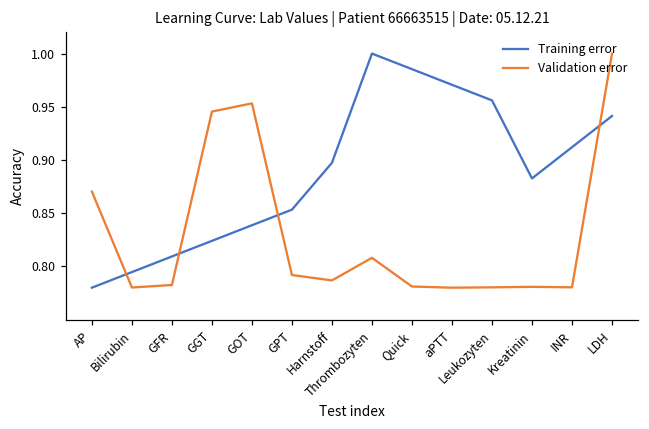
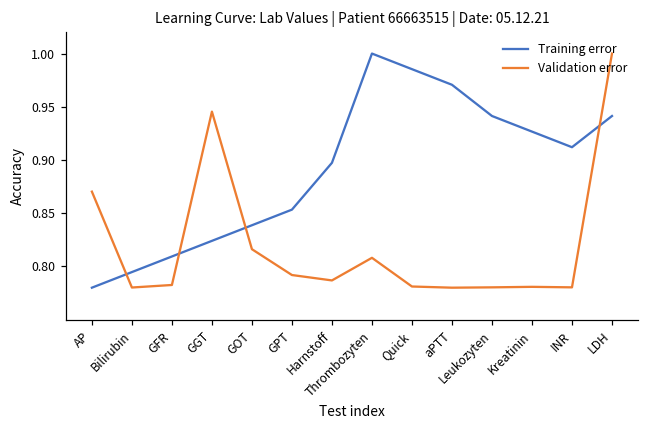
Validation error, GOT: 0.95 -> 0.82
Training error, Leukozyten: 0.96 -> 0.94
Training error, Kreatinin: 0.88 -> 0.93
